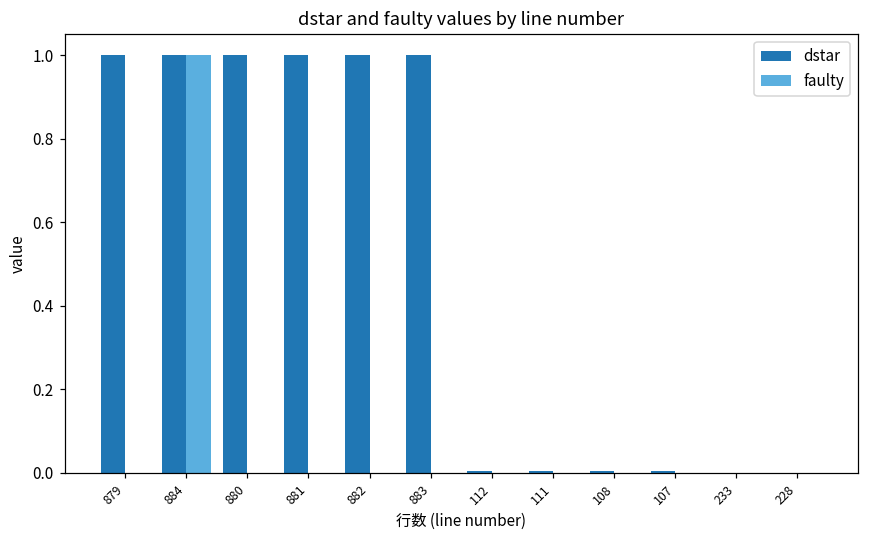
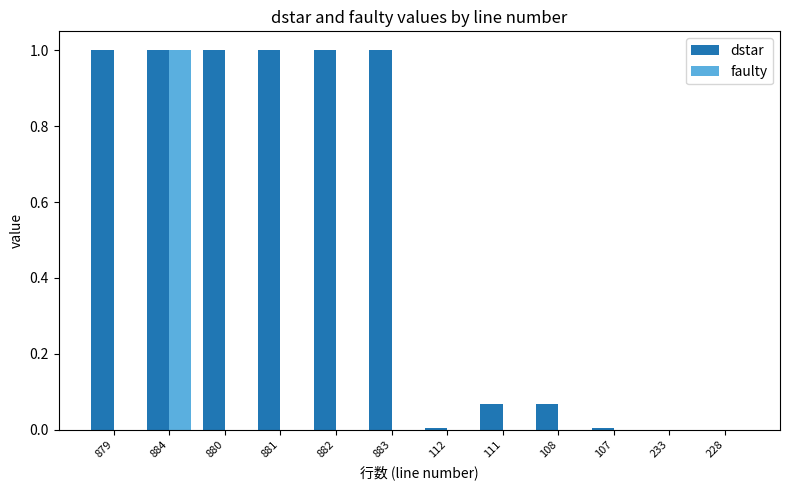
dstar, 111: 0.00 -> 0.07
dstar, 108: 0.00 -> 0.07
